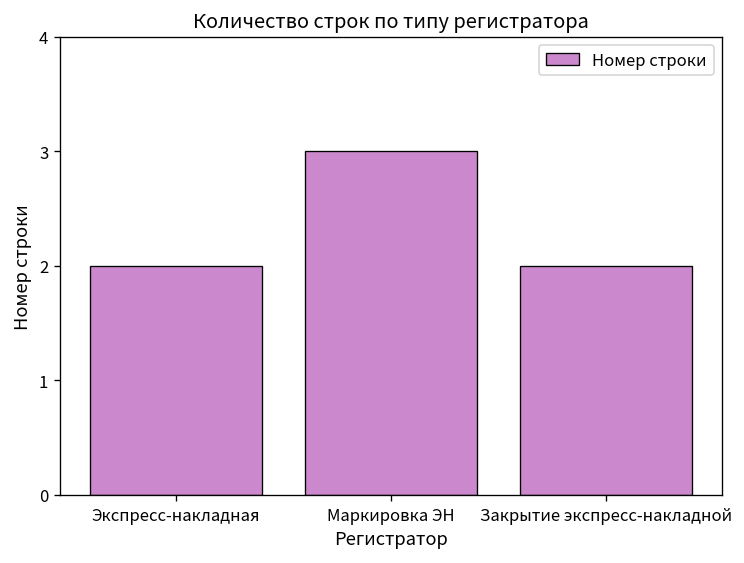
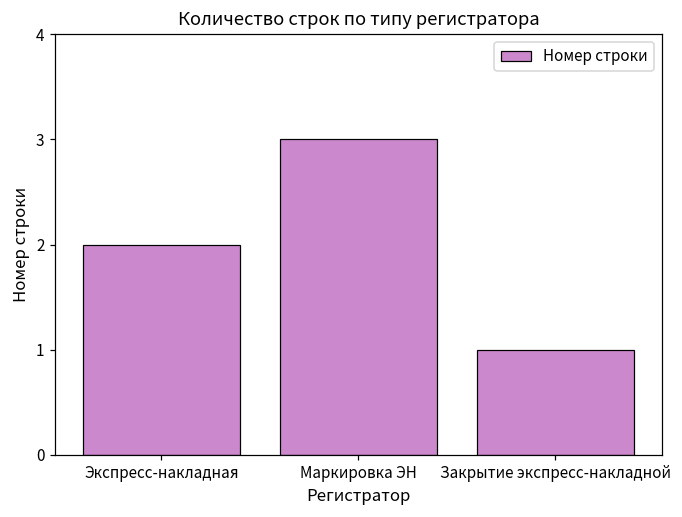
Закрытие экспресс-накладной: 2 -> 1
